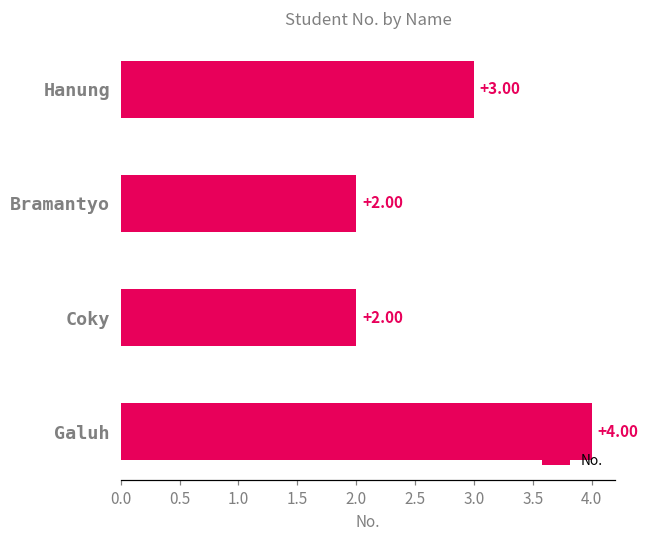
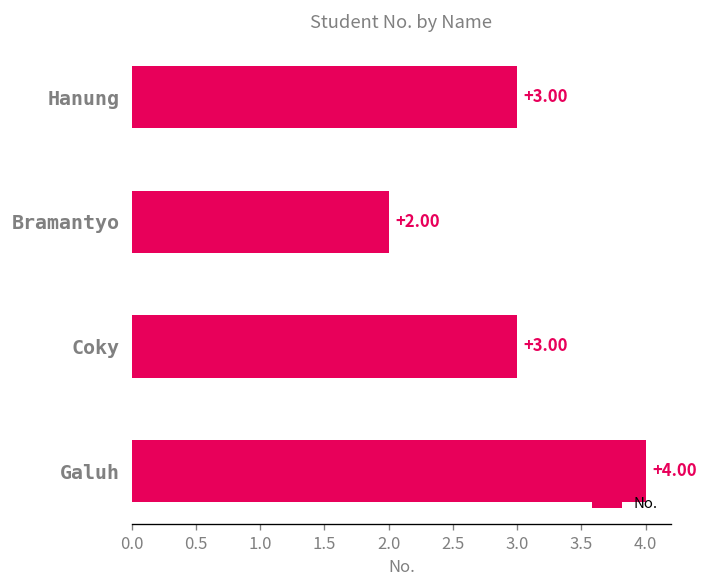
Coky: +2.00 -> +3.00
